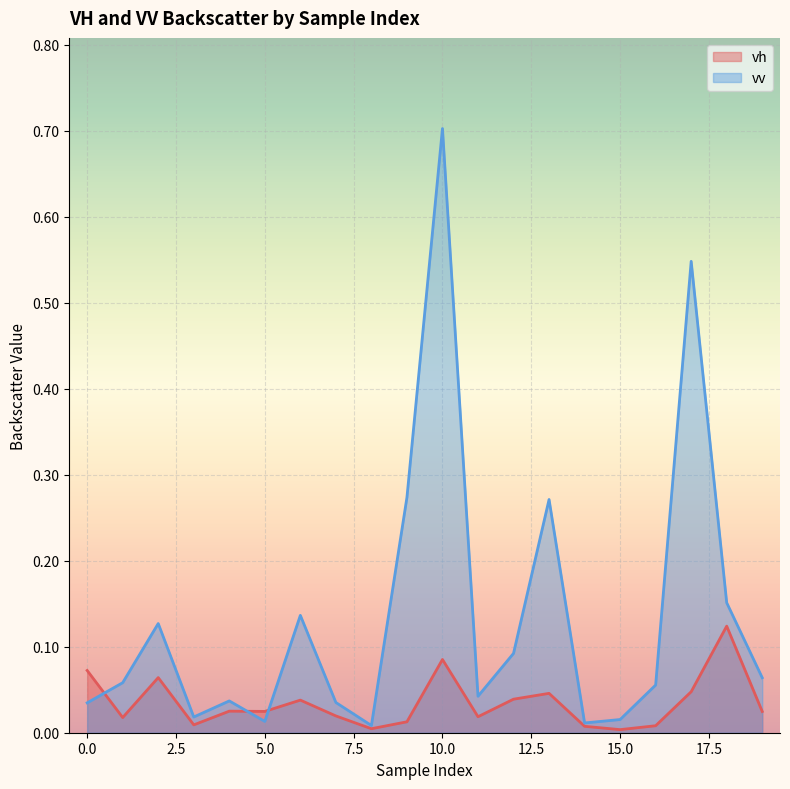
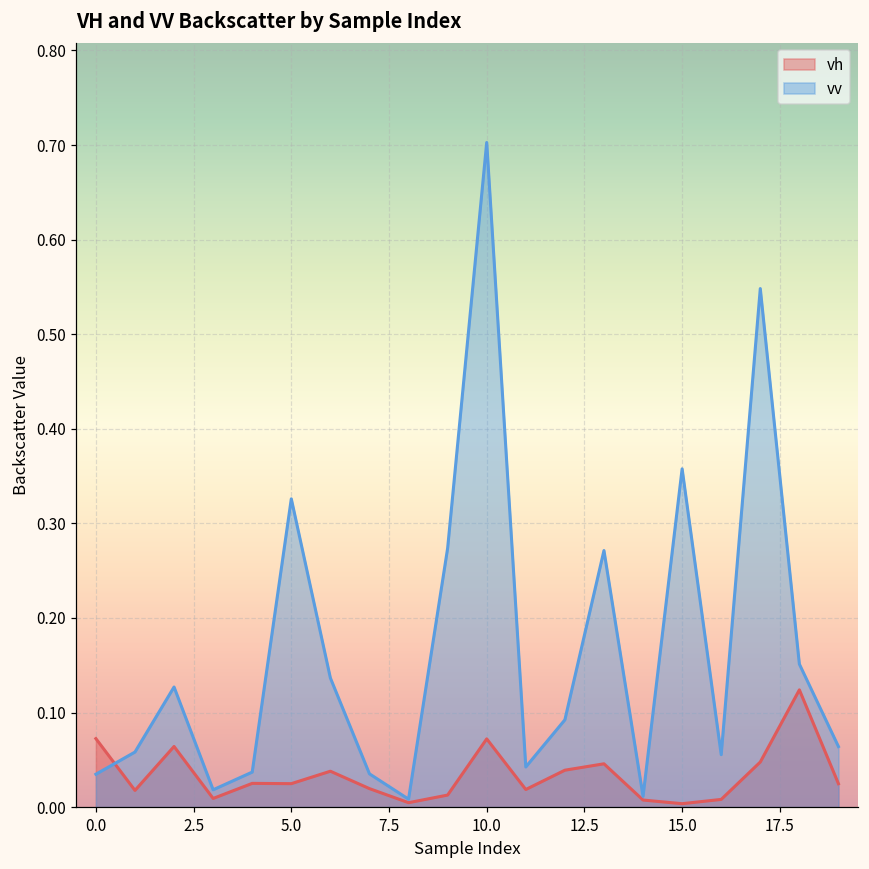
vv, 5.0: 0.01 -> 0.33
vh, 10.0: 0.09 -> 0.07
vv, 15.0: 0.02 -> 0.36
